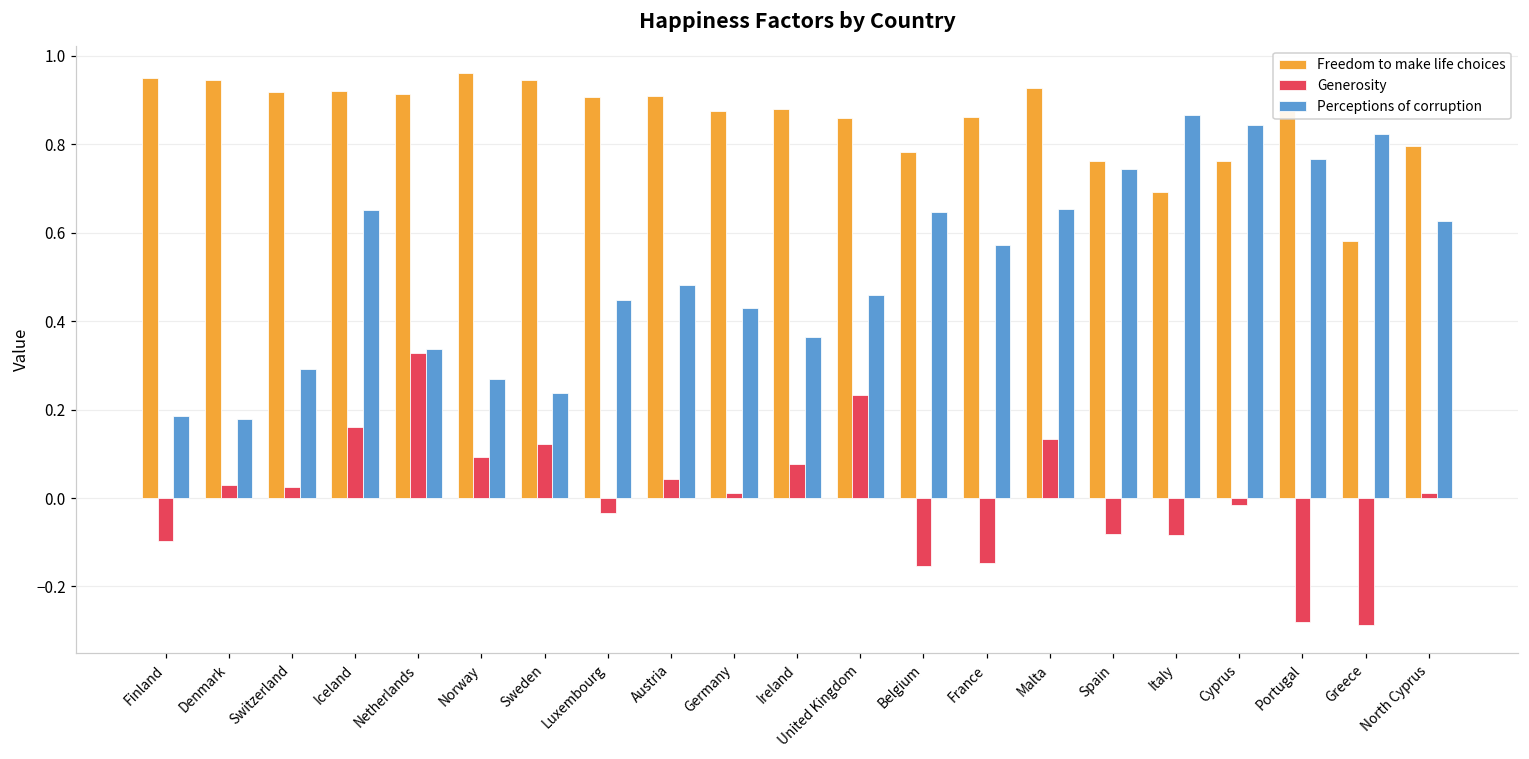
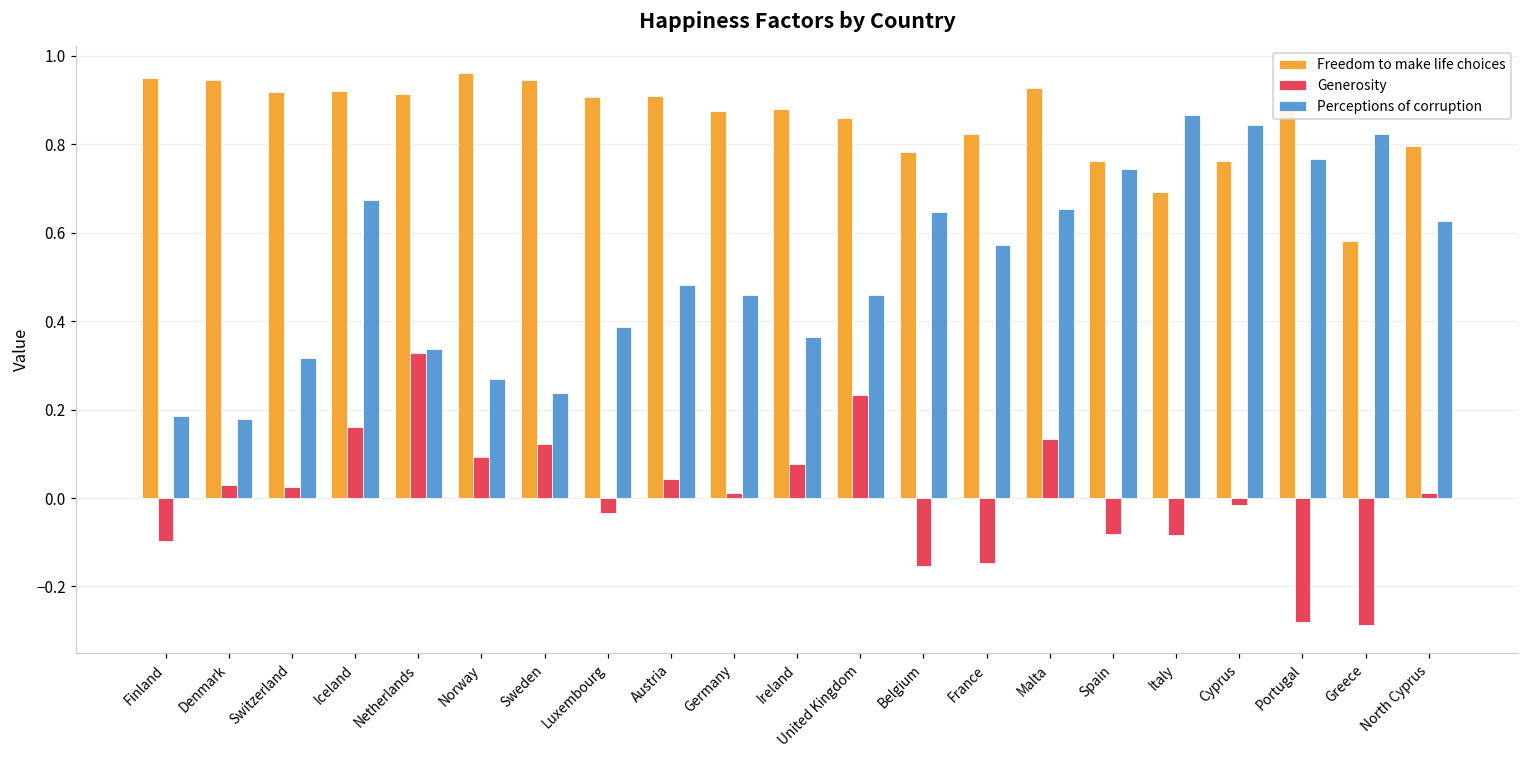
Perceptions of corruption, Switzerland: 0.29 -> 0.32
Perceptions of corruption, Iceland: 0.65 -> 0.67
Perceptions of corruption, Luxembourg: 0.45 -> 0.39
Perceptions of corruption, Germany: 0.43 -> 0.46
Freedom to make life choices, France: 0.86 -> 0.82
